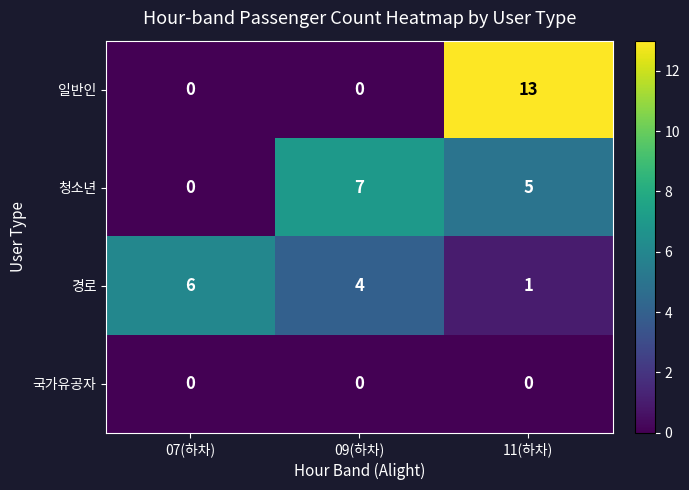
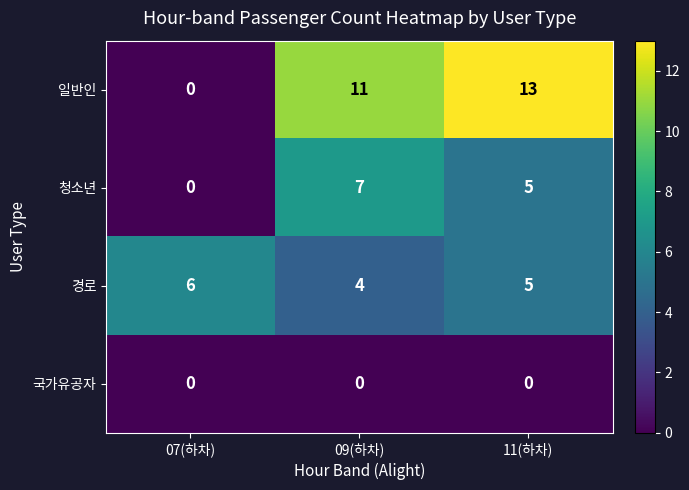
일반인, 09(하차): 0 -> 11
경로, 11(하차): 1 -> 5
